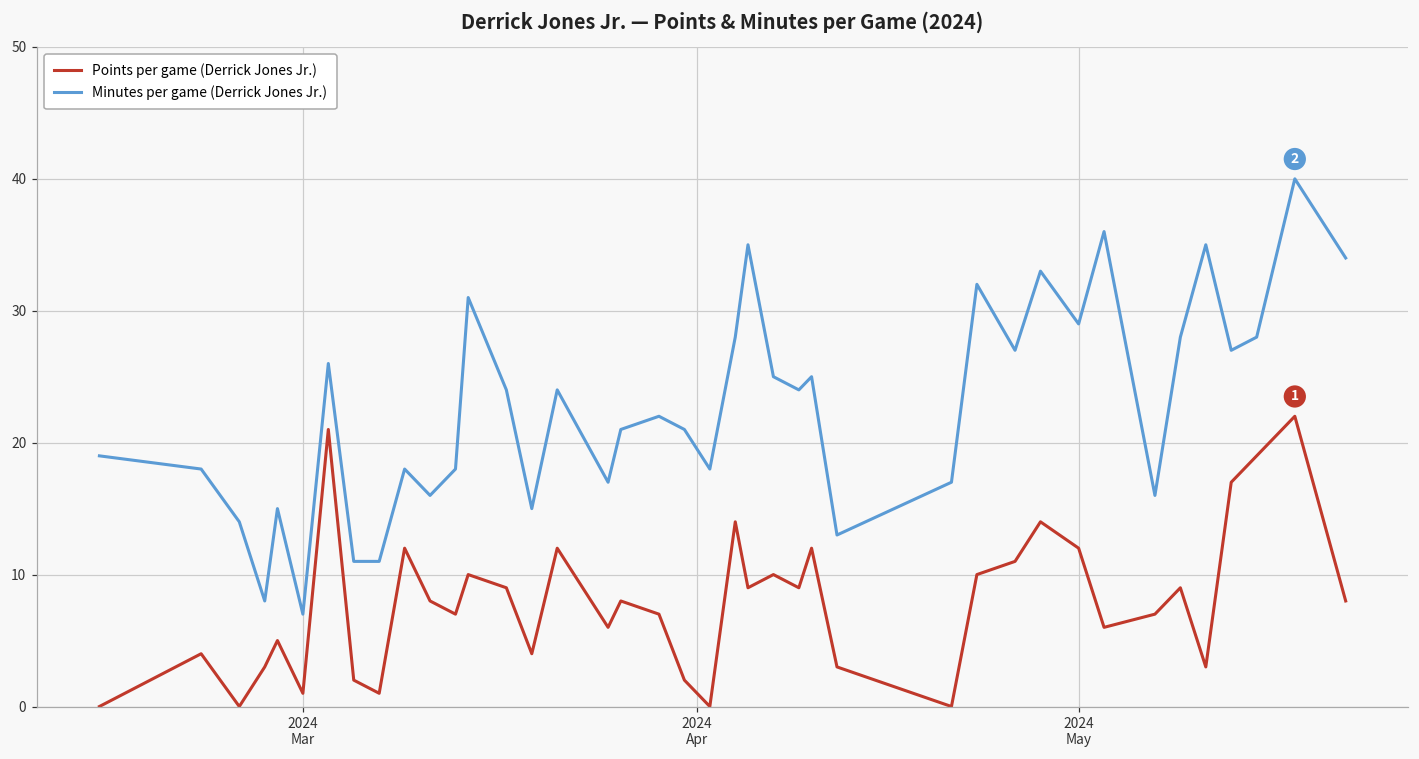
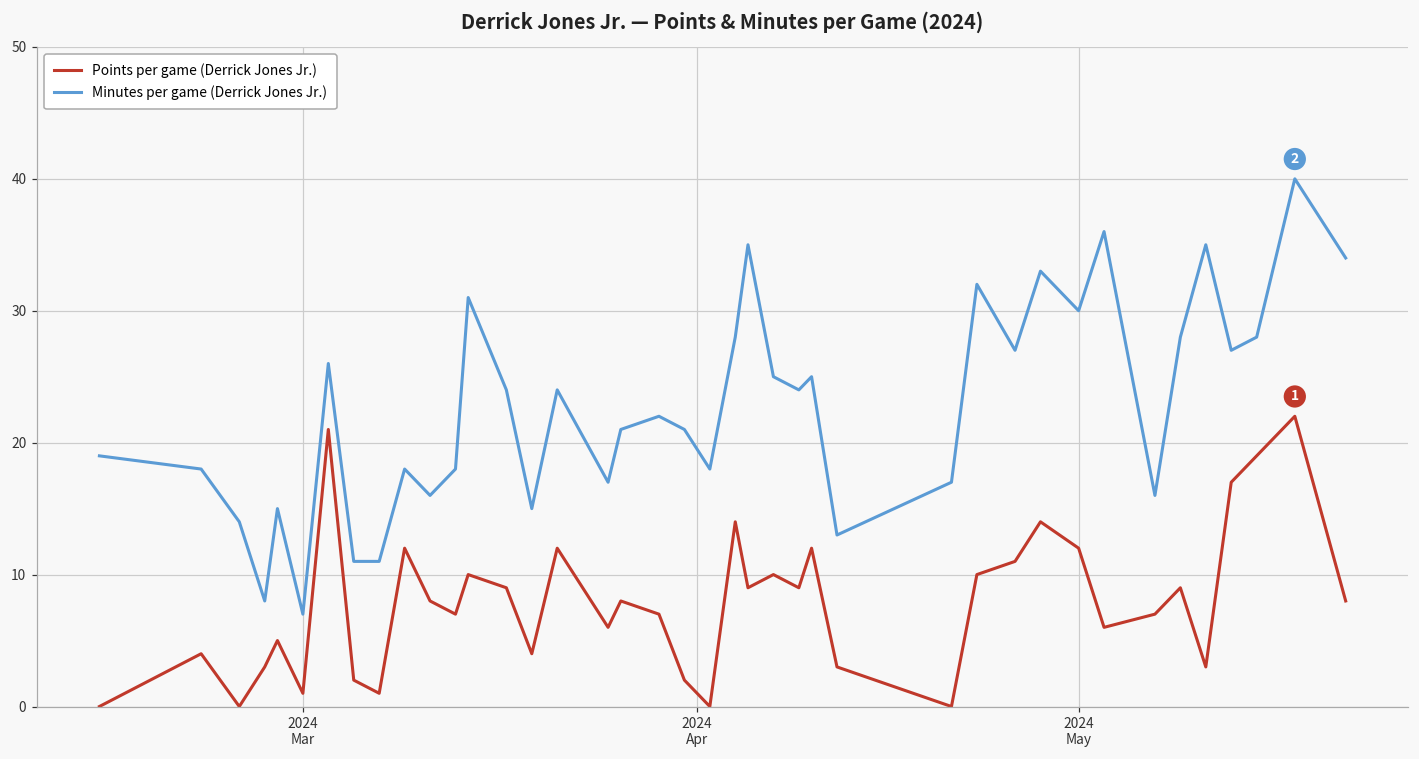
Minutes per game (Derrick Jones Jr.), 2024 May: 29 -> 30
